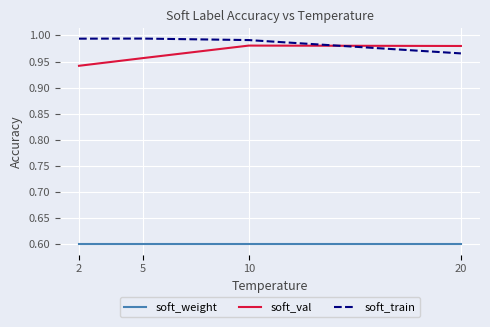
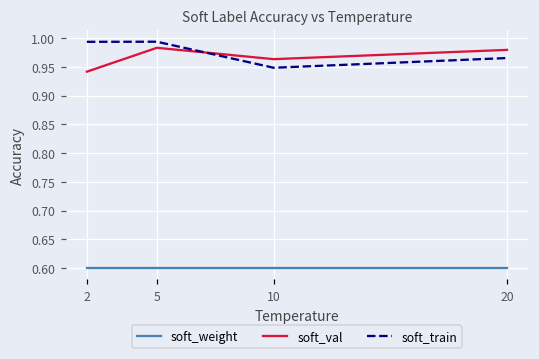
soft_val, 5: 0.96 -> 0.98
soft_val, 10: 0.98 -> 0.96
soft_train, 10: 0.99 -> 0.95
